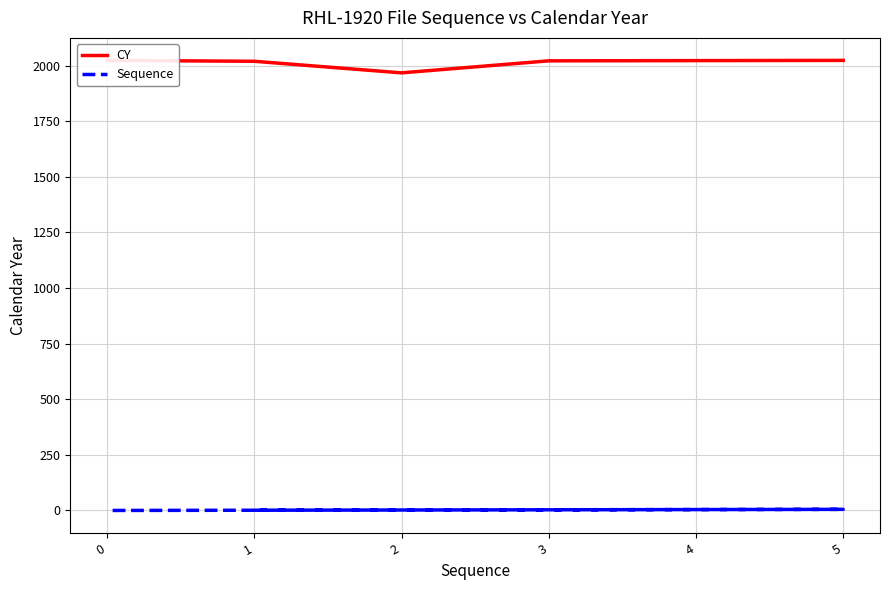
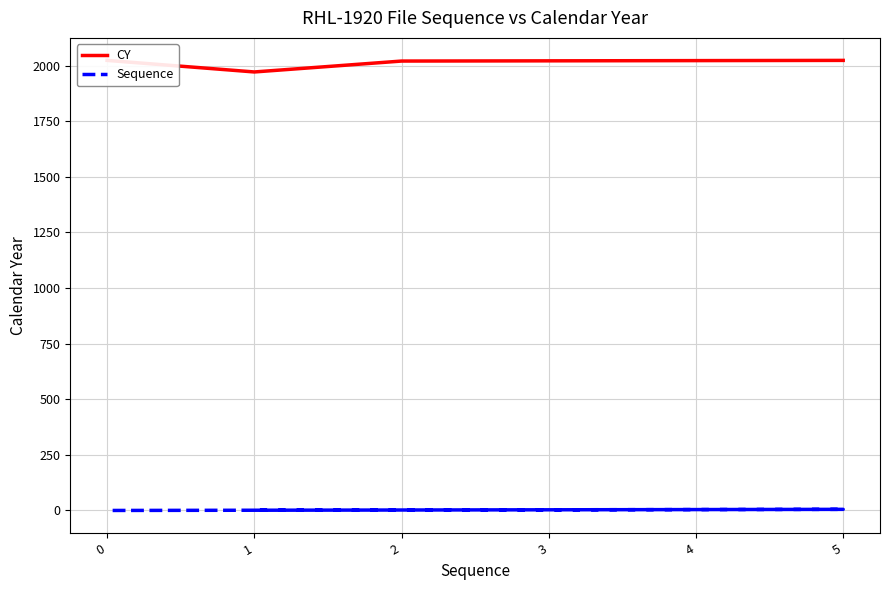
CY, 1: 2020 -> 1970
CY, 2: 1970 -> 2020
